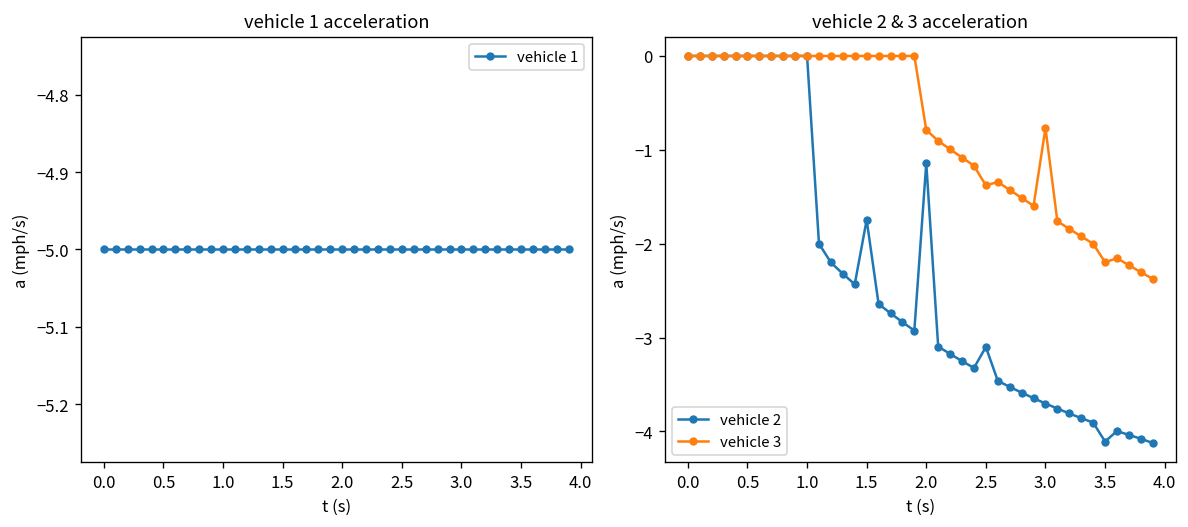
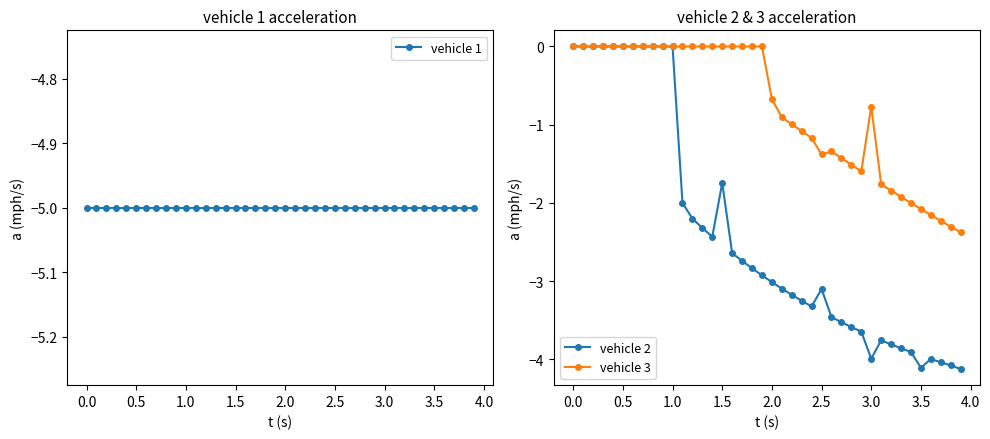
vehicle 2 & 3 acceleration, vehicle 2, 2.0: -1.1 -> -3.0
vehicle 2 & 3 acceleration, vehicle 3, 2.0: -0.8 -> -0.7
vehicle 2 & 3 acceleration, vehicle 2, 3.0: -3.7 -> -4.0
vehicle 2 & 3 acceleration, vehicle 3, 3.5: -2.2 -> -2.1
